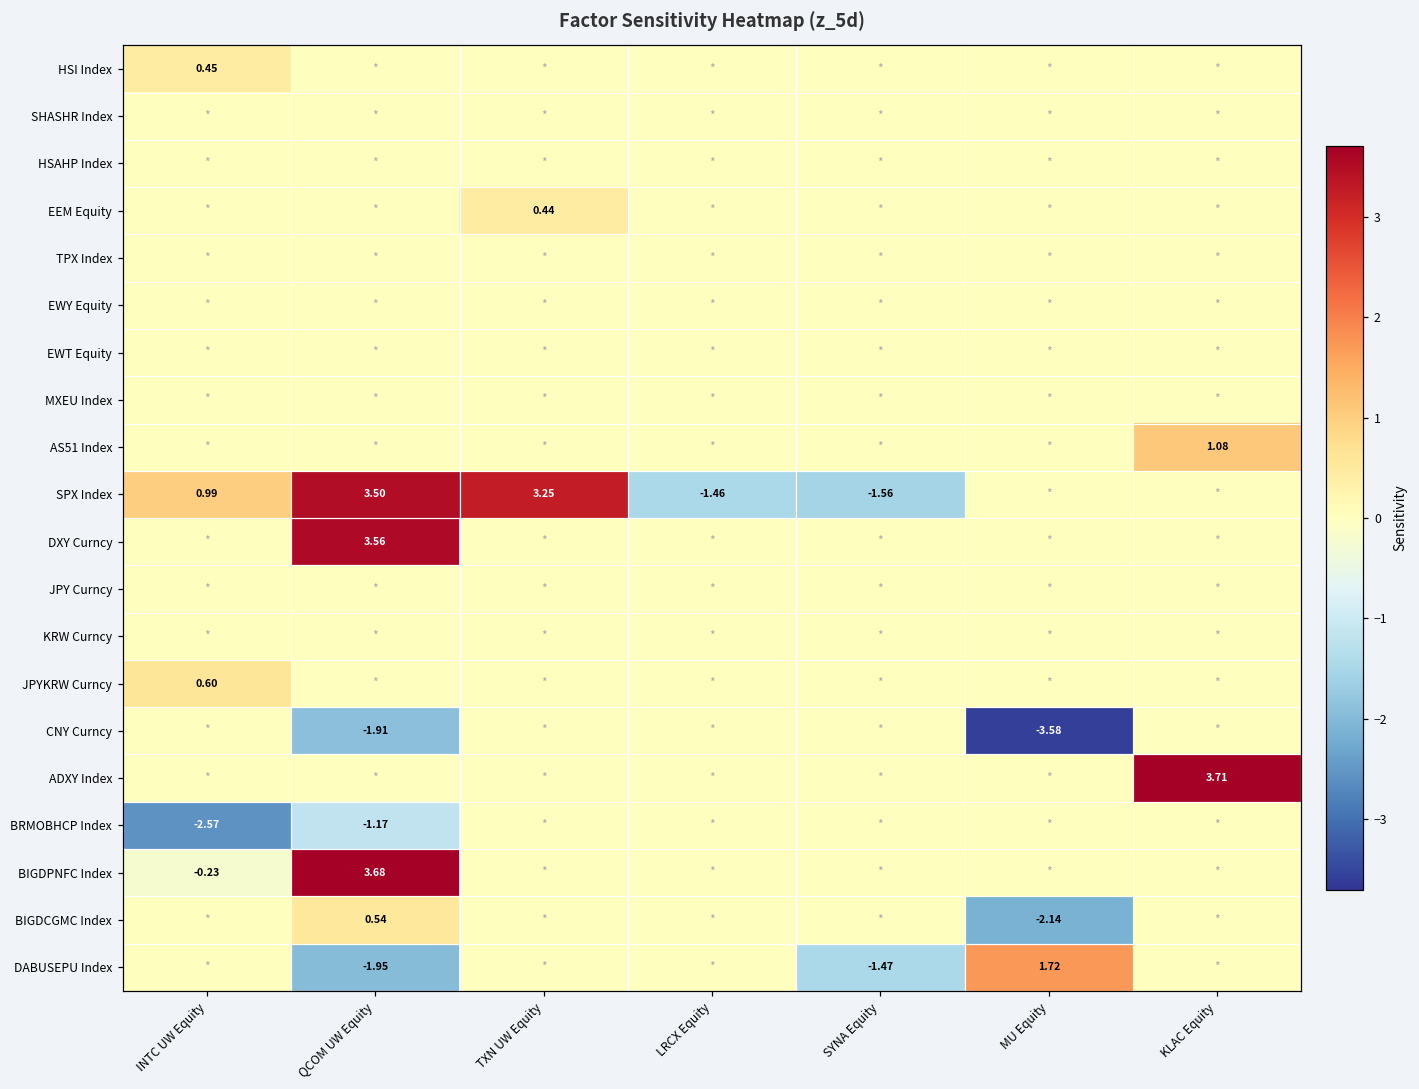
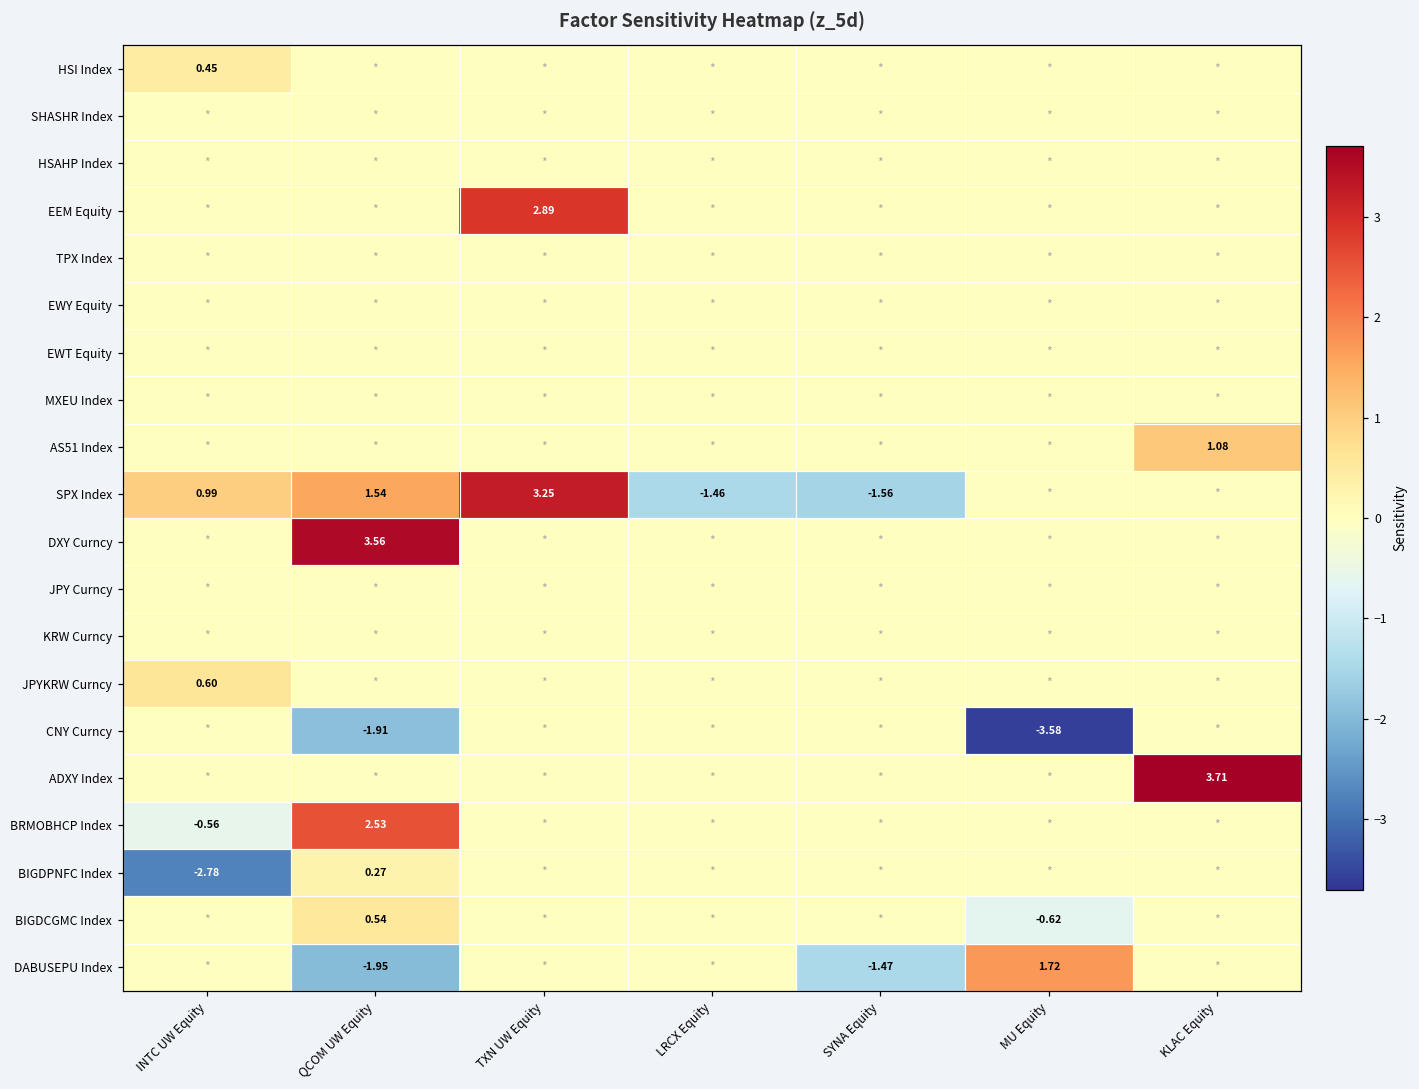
EEM Equity, TXN UW Equity: 0.44 -> 2.89
SPX Index, QCOM UW Equity: 3.50 -> 1.54
BRMOBHCP Index, INTC UW Equity: -2.57 -> -0.56
BRMOBHCP Index, QCOM UW Equity: -1.17 -> 2.53
BIGDPNFC Index, INTC UW Equity: -0.23 -> -2.78
BIGDPNFC Index, QCOM UW Equity: 3.68 -> 0.27
BIGDCGMC Index, MU Equity: -2.14 -> -0.62
